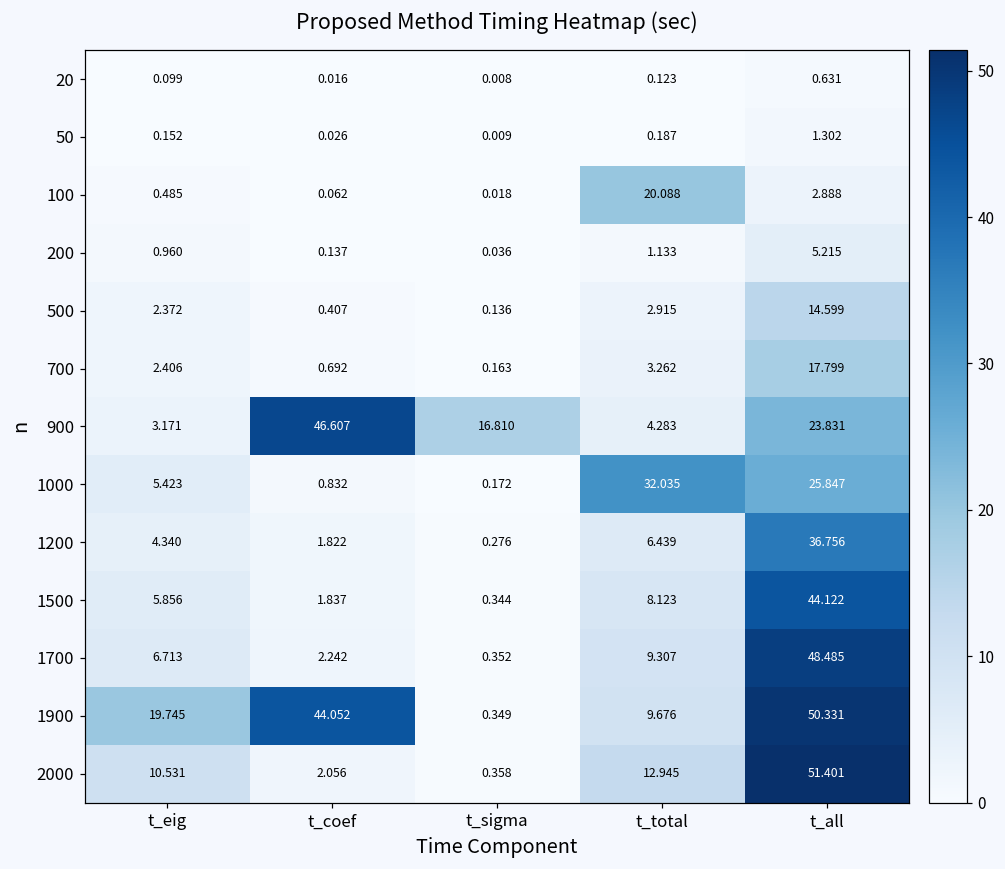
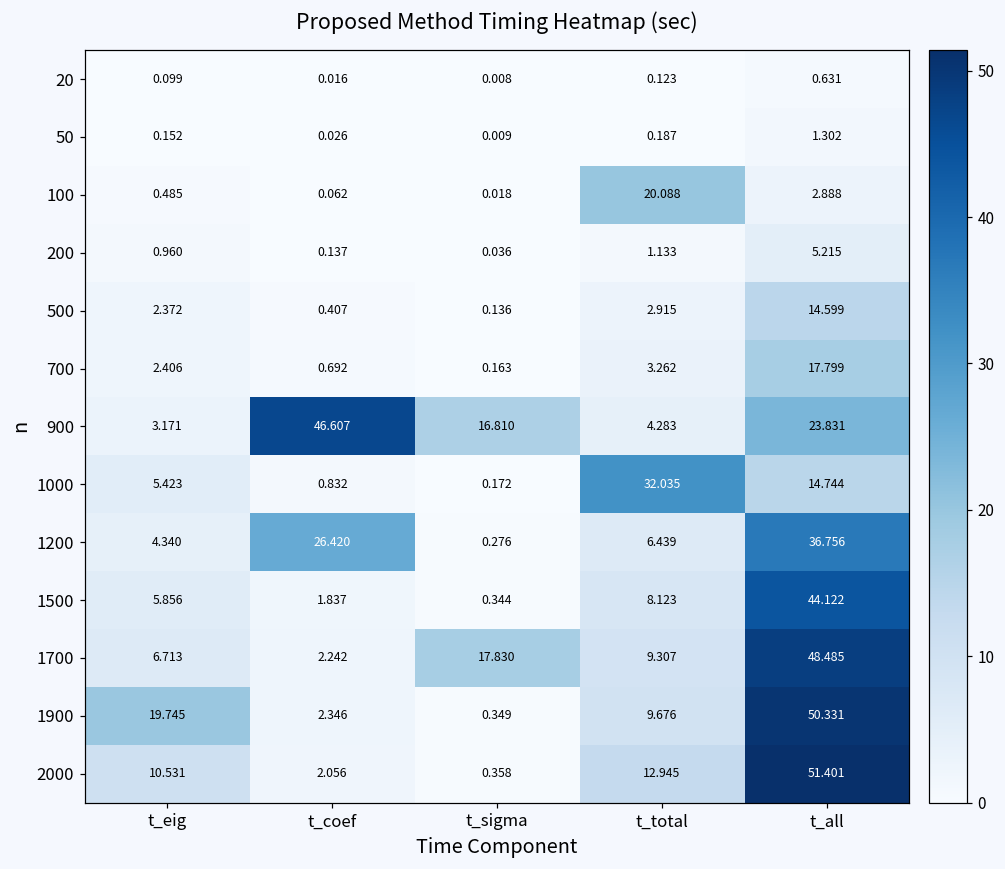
1000, t_all: 25.847 -> 14.744
1200, t_coef: 1.822 -> 26.420
1700, t_sigma: 0.352 -> 17.830
1900, t_coef: 44.052 -> 2.346
